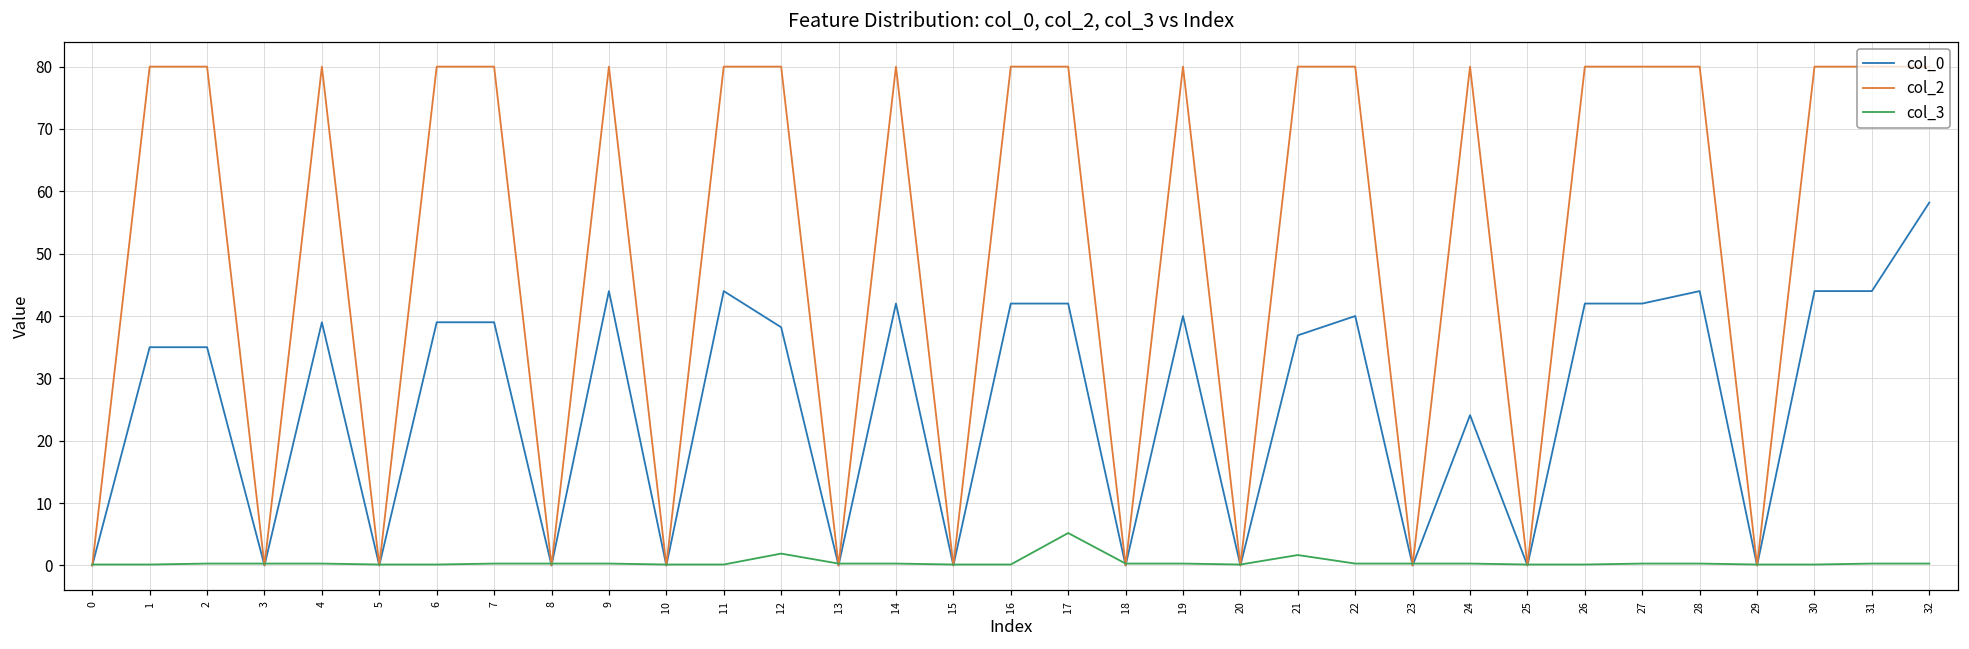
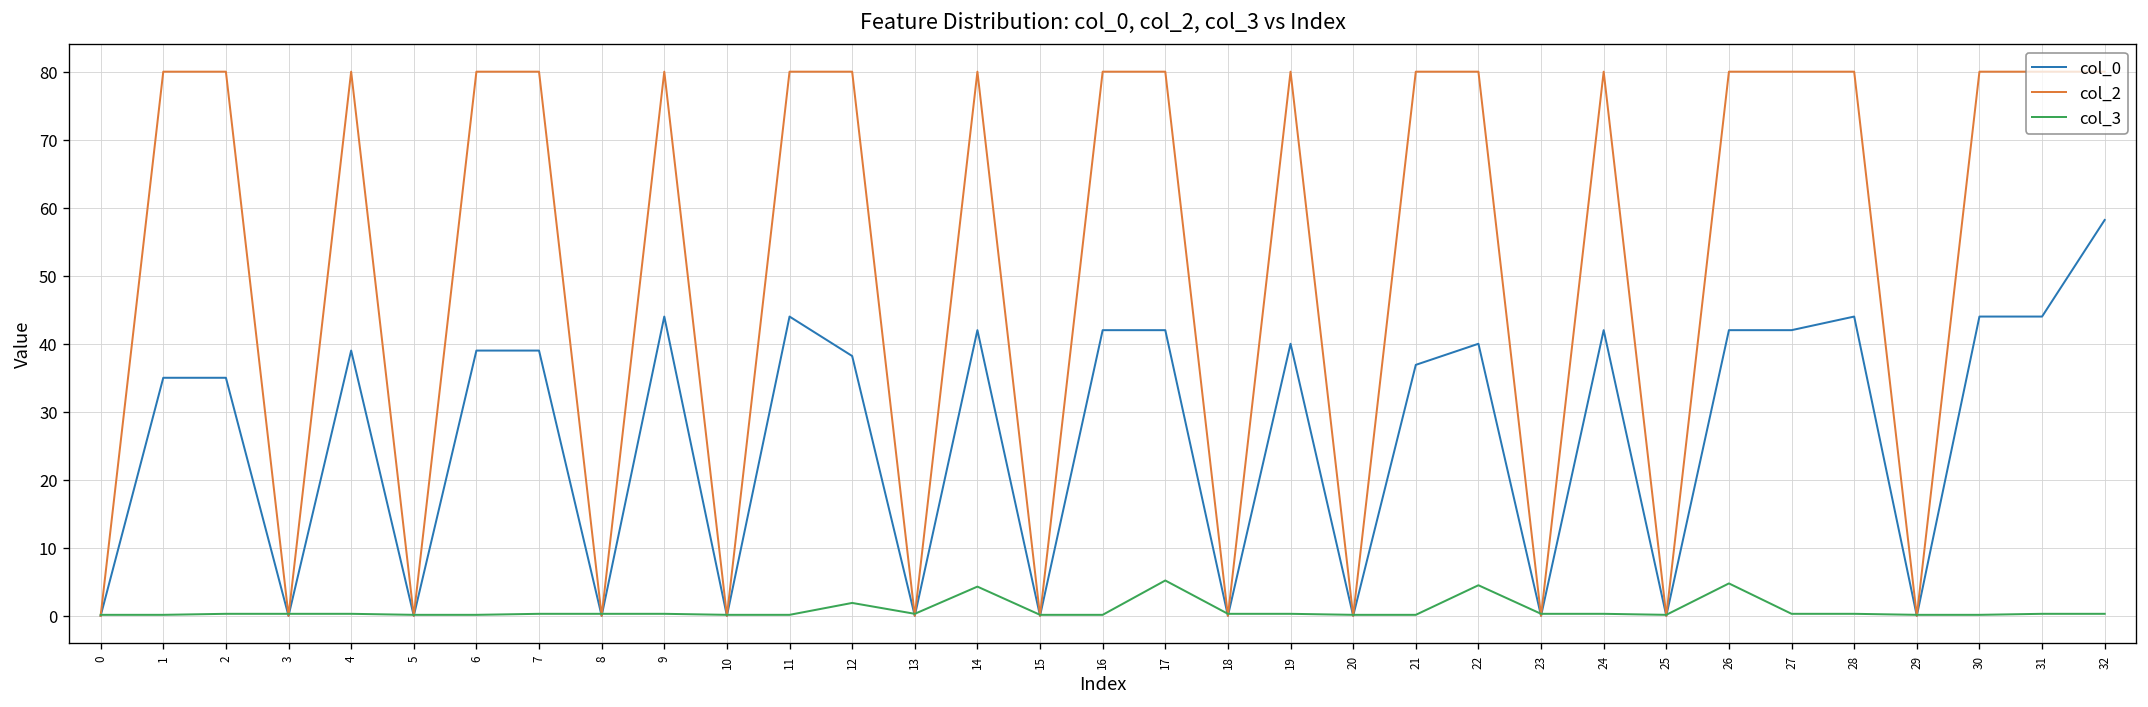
col_3, 14: 0 -> 4
col_3, 21: 2 -> 0
col_3, 22: 0 -> 5
col_0, 24: 24 -> 42
col_3, 26: 0 -> 5
